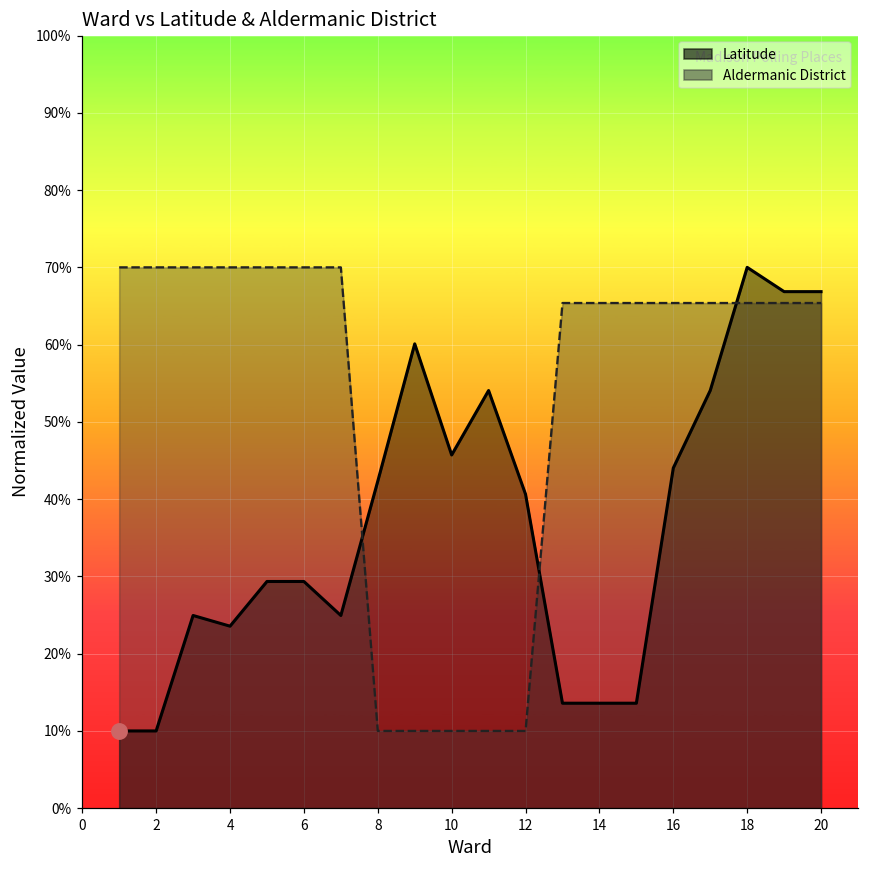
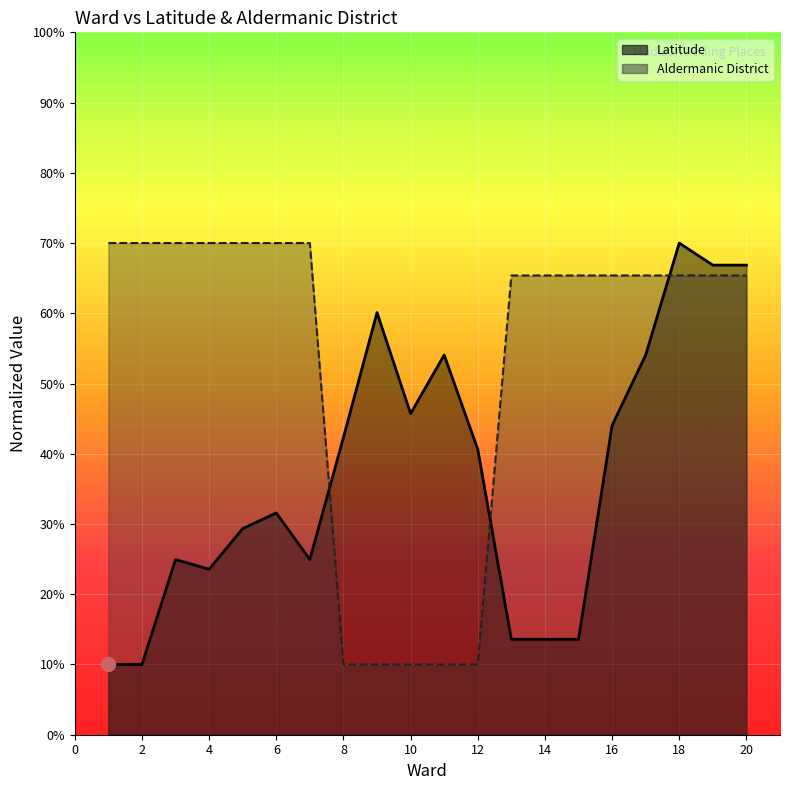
Latitude, 6: 29% -> 32%
